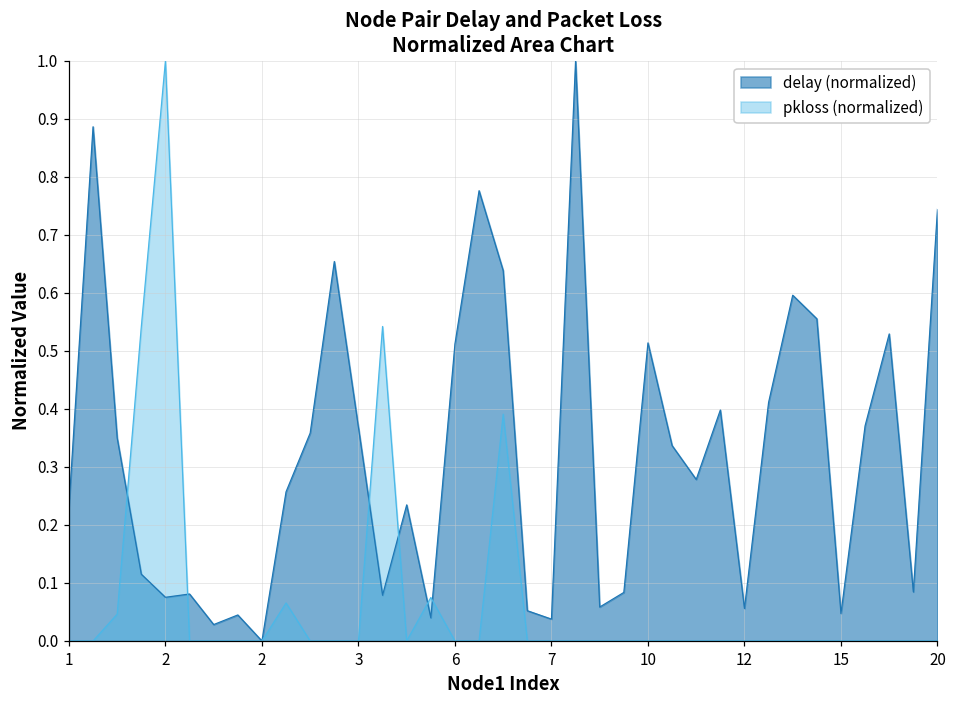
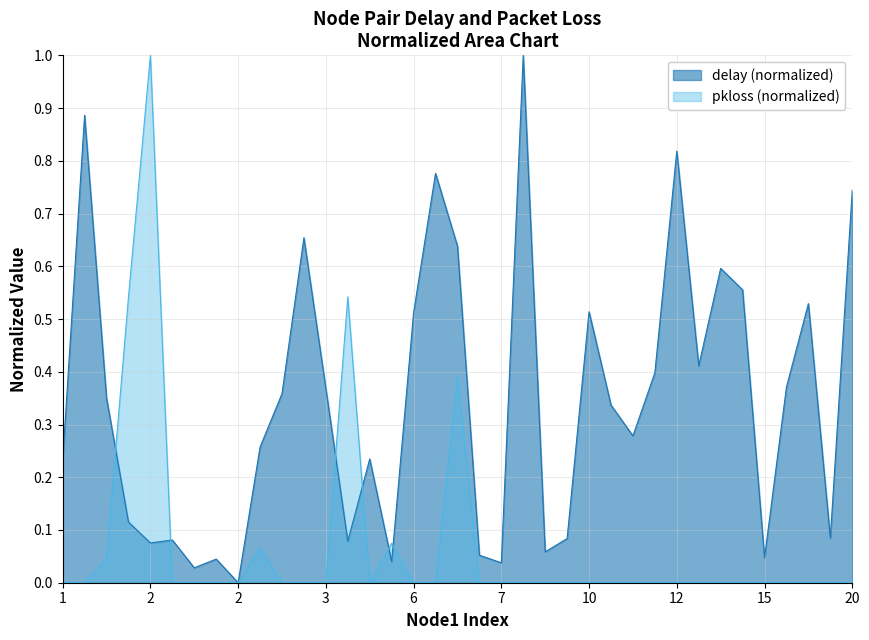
delay (normalized), 12: 0.06 -> 0.82
